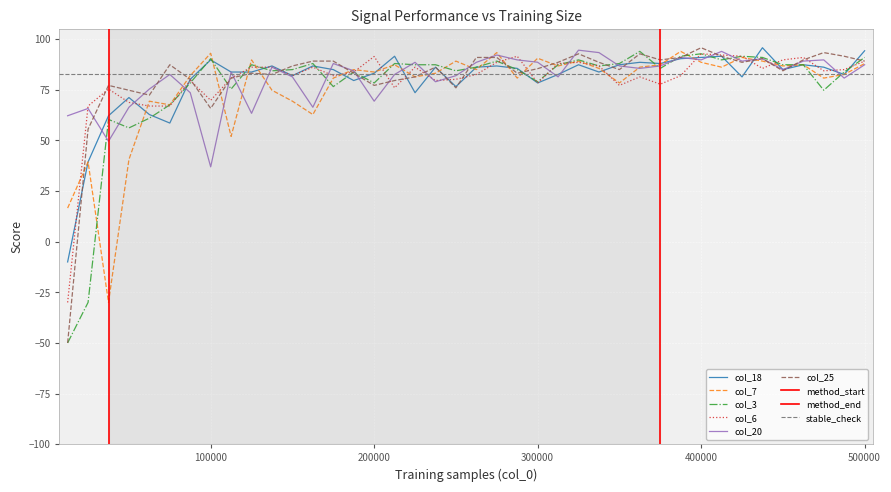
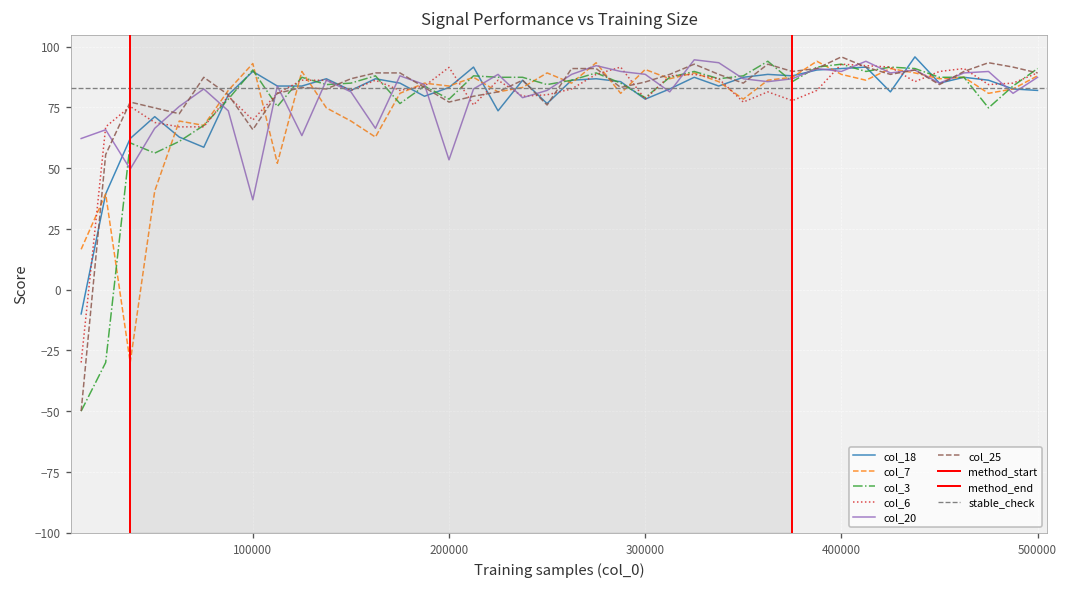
col_20, 200000: 69 -> 53
col_18, 500000: 94 -> 82
